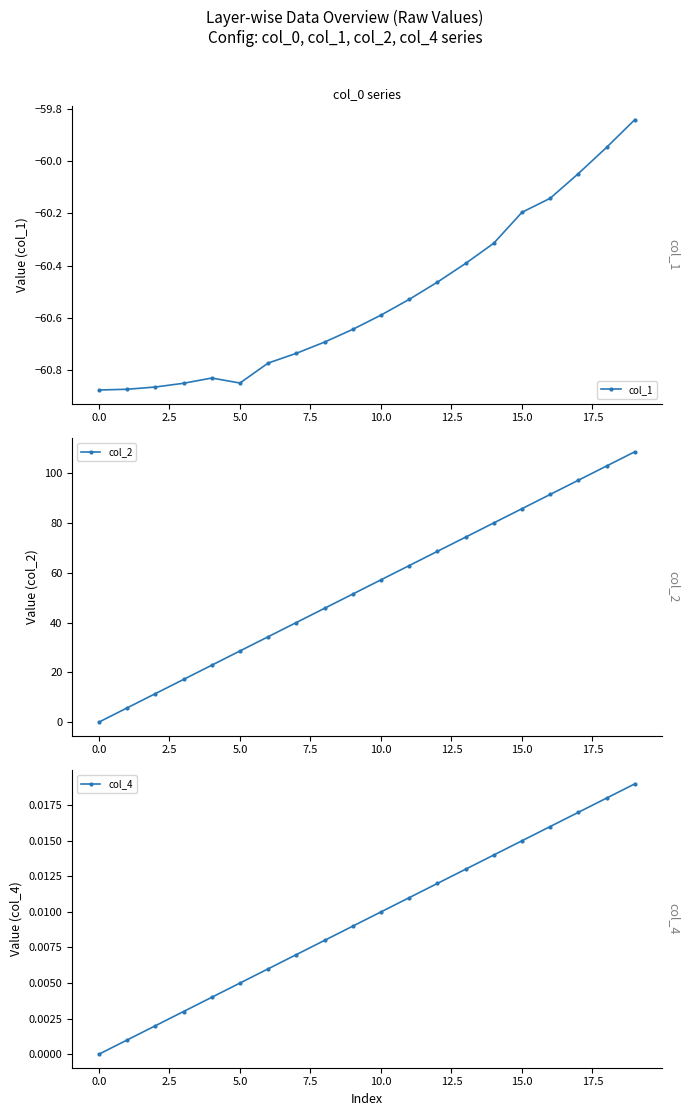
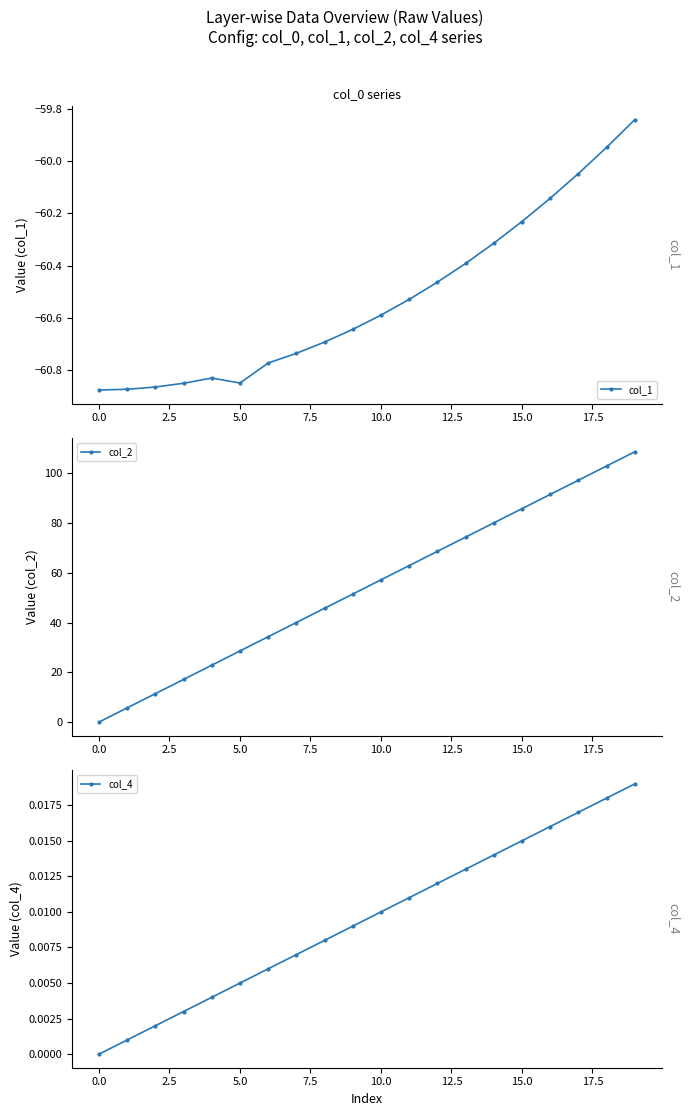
col_0 series, 15.0: -60.20 -> -60.23
